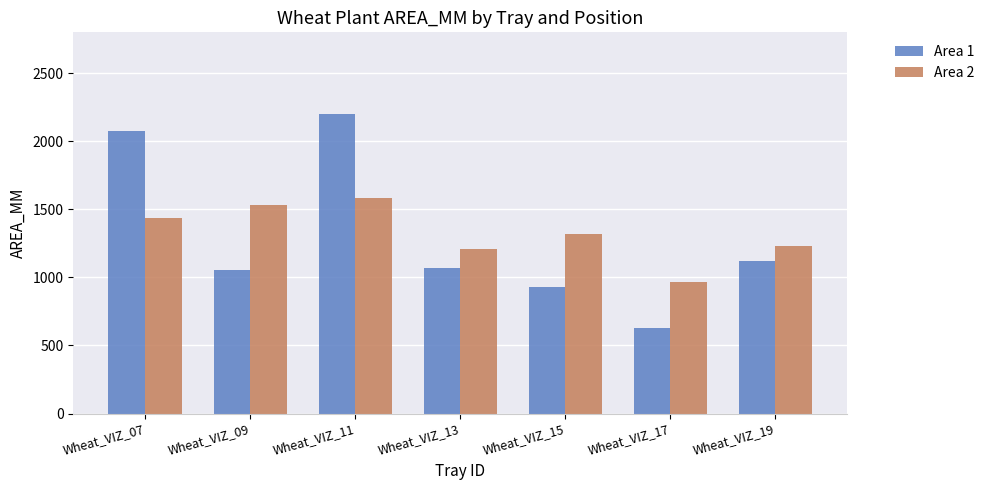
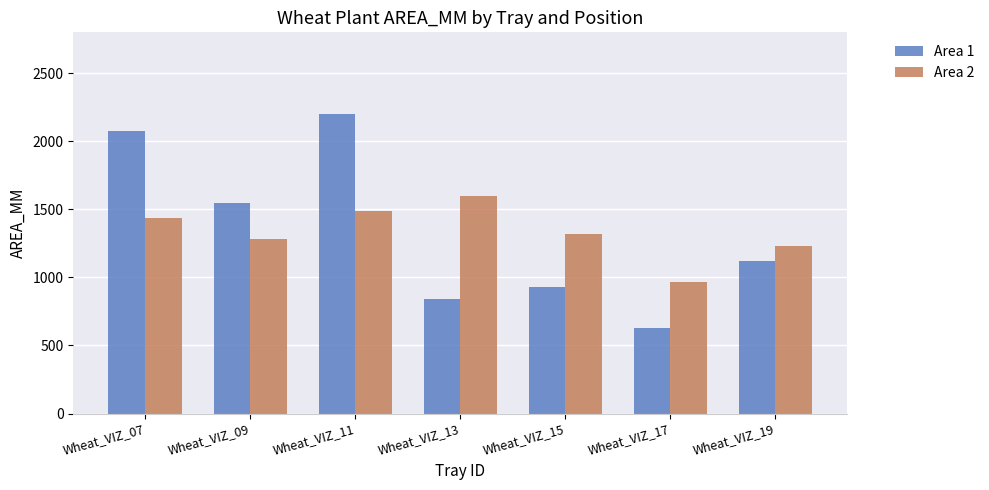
Area 1, Wheat_VIZ_09: 1050 -> 1540
Area 2, Wheat_VIZ_09: 1530 -> 1280
Area 2, Wheat_VIZ_11: 1580 -> 1490
Area 1, Wheat_VIZ_13: 1070 -> 840
Area 2, Wheat_VIZ_13: 1210 -> 1600
